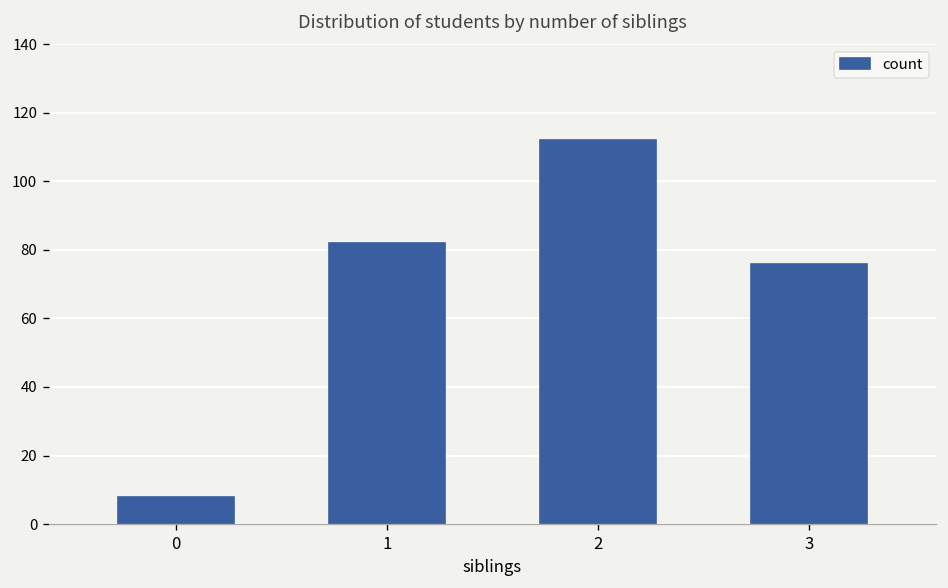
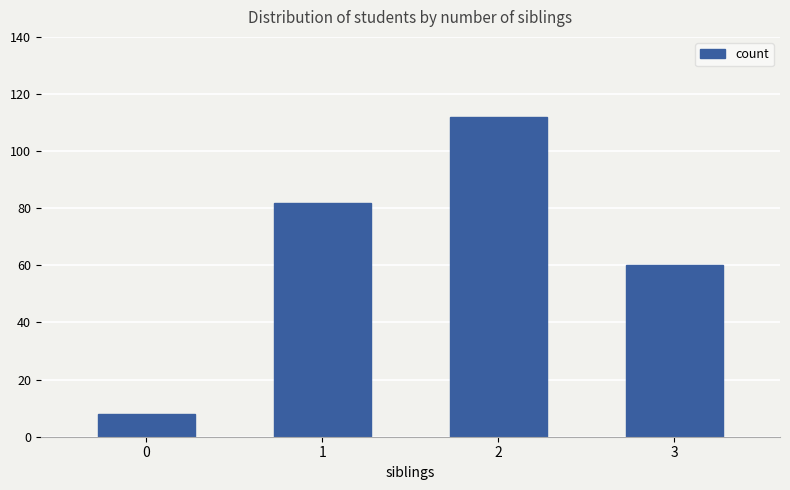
3: 76 -> 60
